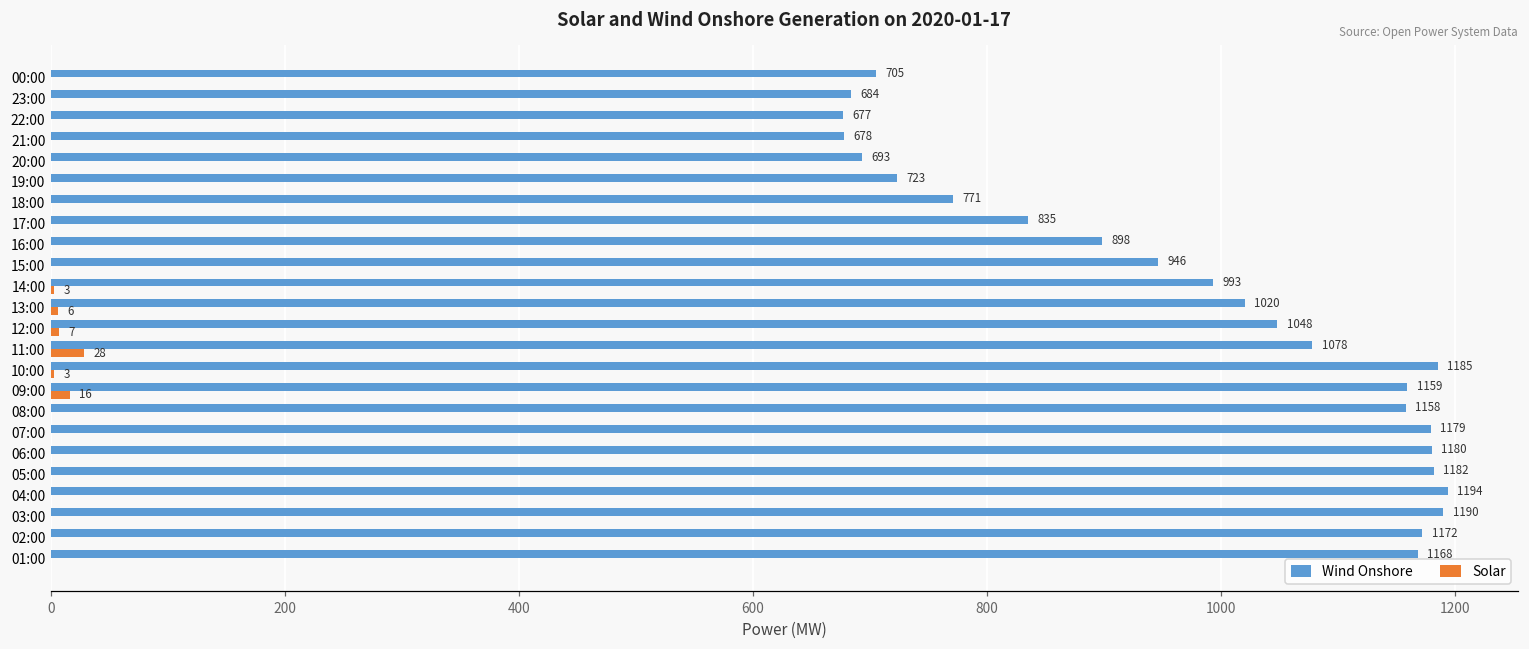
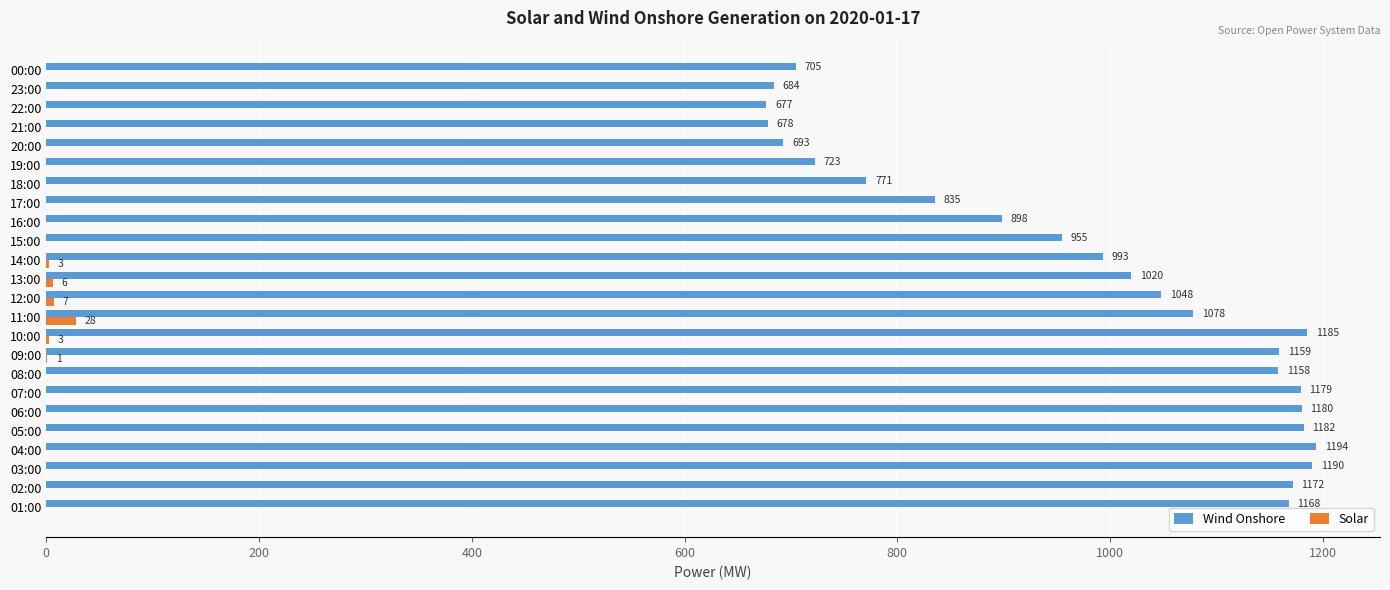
Wind Onshore, 15:00: 946 -> 955
Solar, 09:00: 16 -> 1
